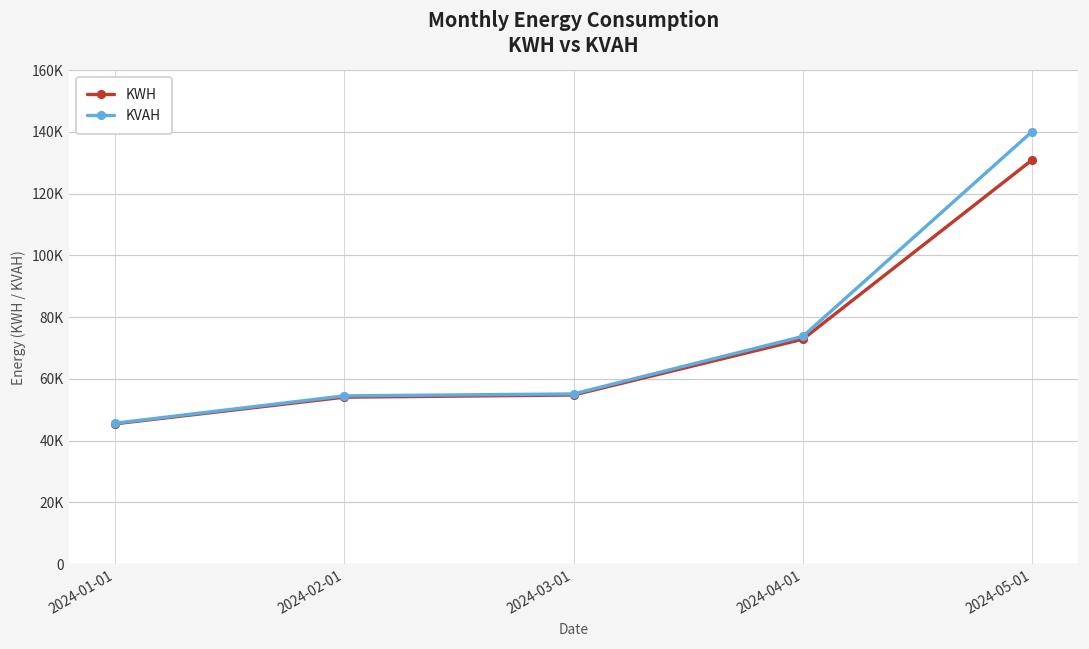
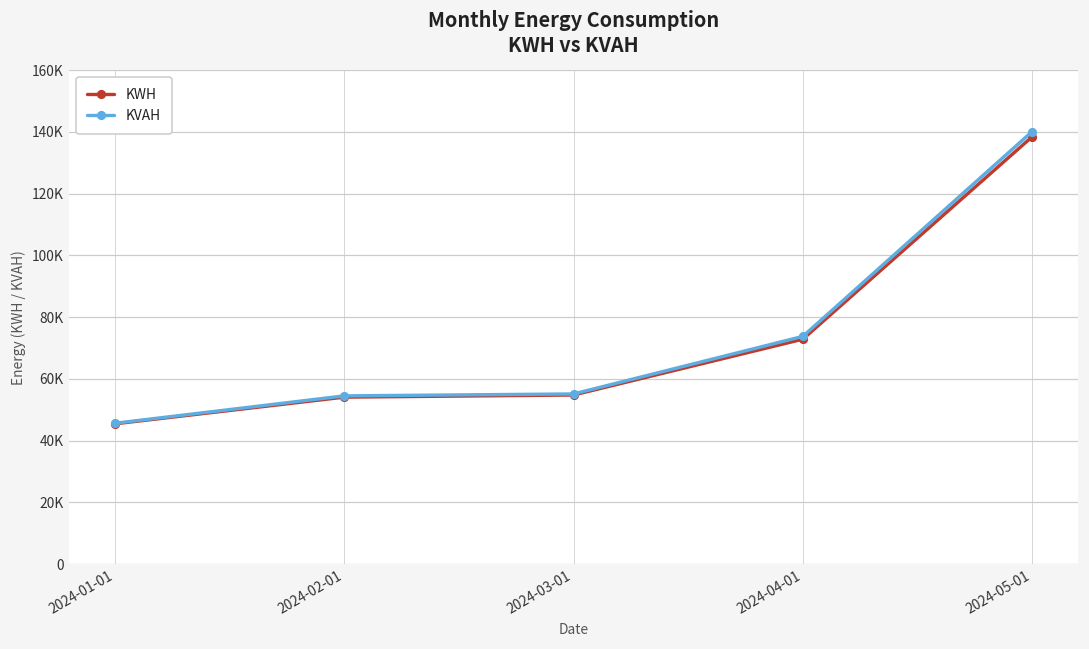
KWH, 2024-05-01: 131000 -> 138000
